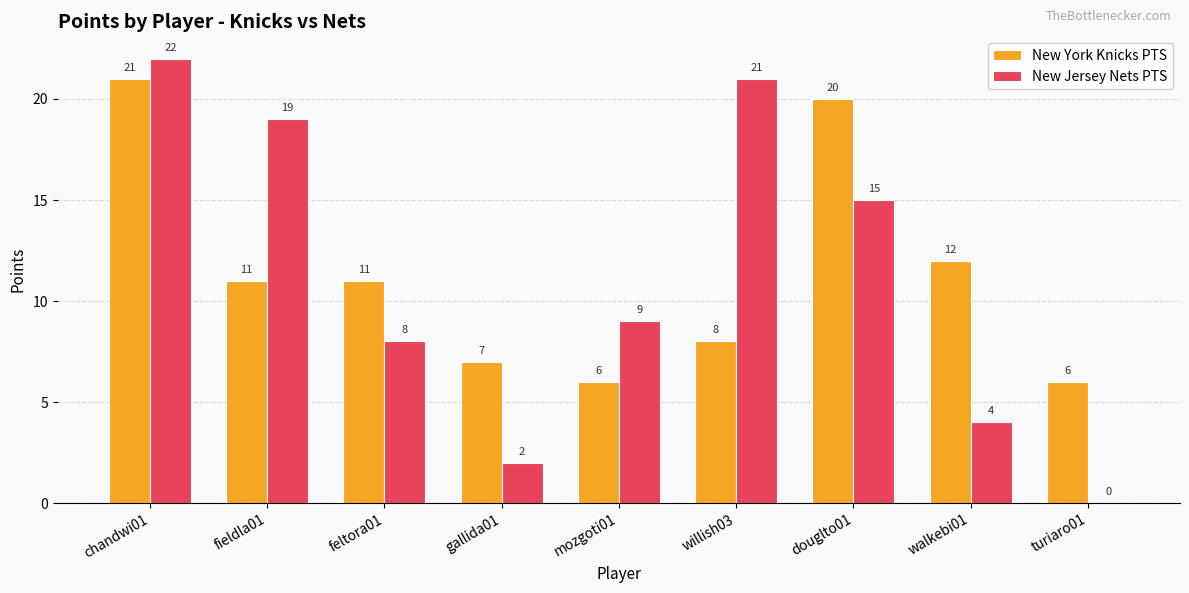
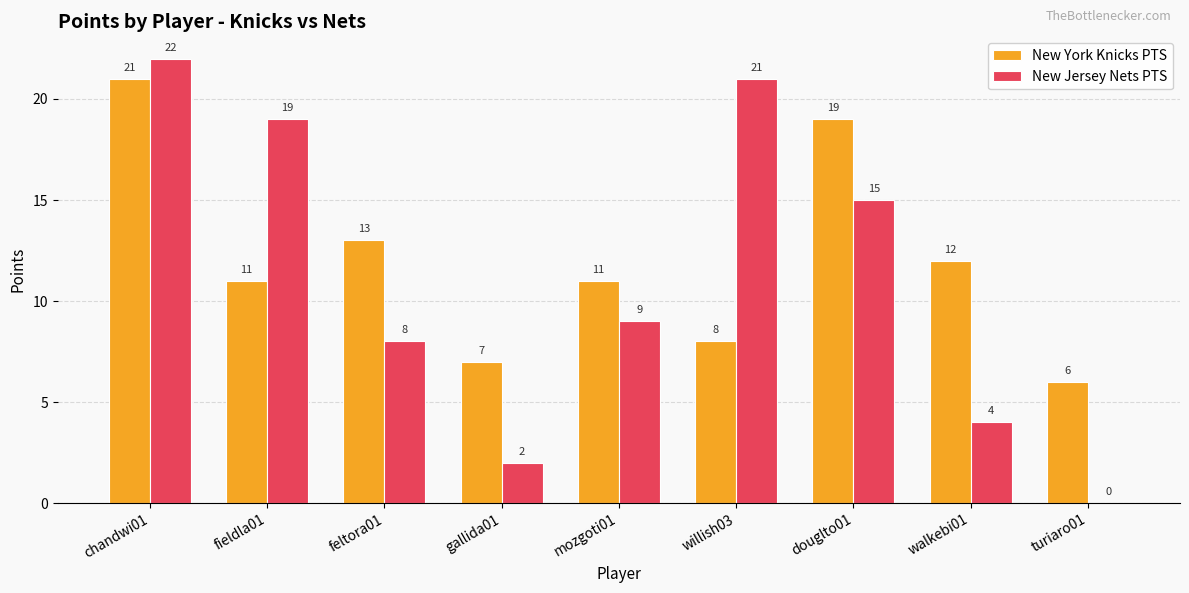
New York Knicks PTS, feltora01: 11 -> 13
New York Knicks PTS, mozgoti01: 6 -> 11
New York Knicks PTS, douglto01: 20 -> 19
